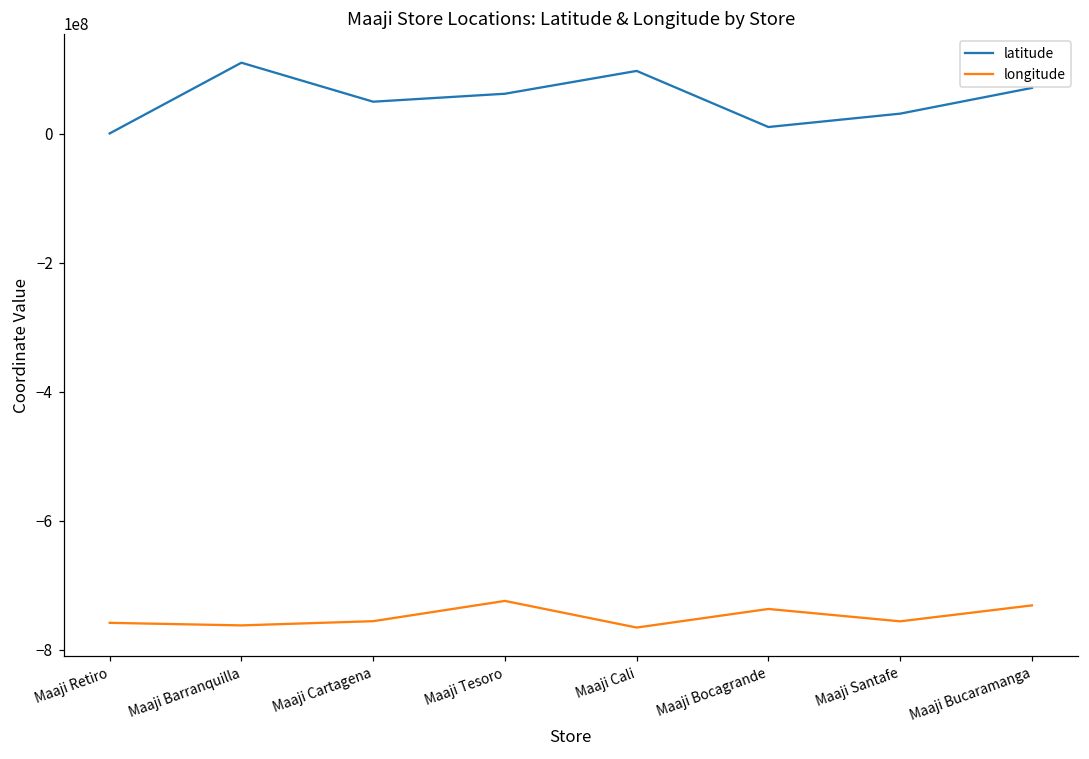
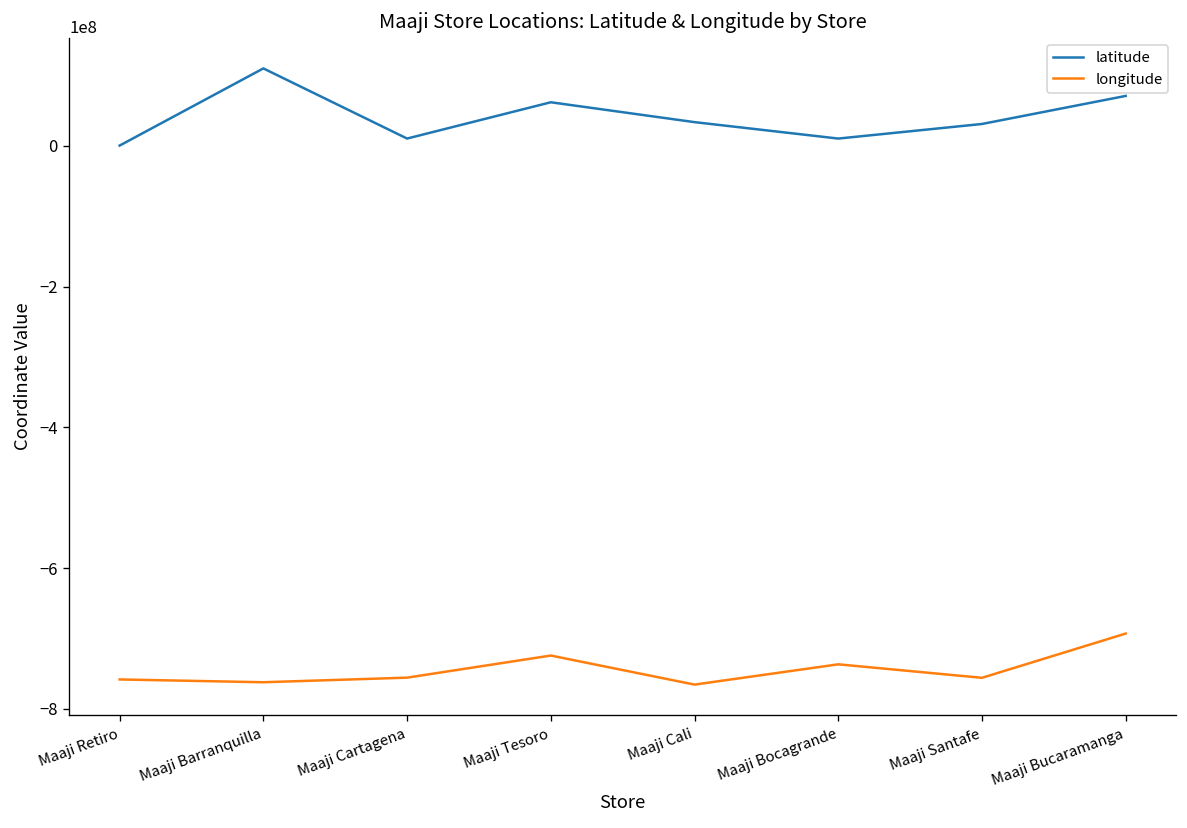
latitude, Maaji Cartagena: 50000000 -> 10000000
latitude, Maaji Cali: 100000000 -> 30000000
longitude, Maaji Bucaramanga: -730000000 -> -690000000
